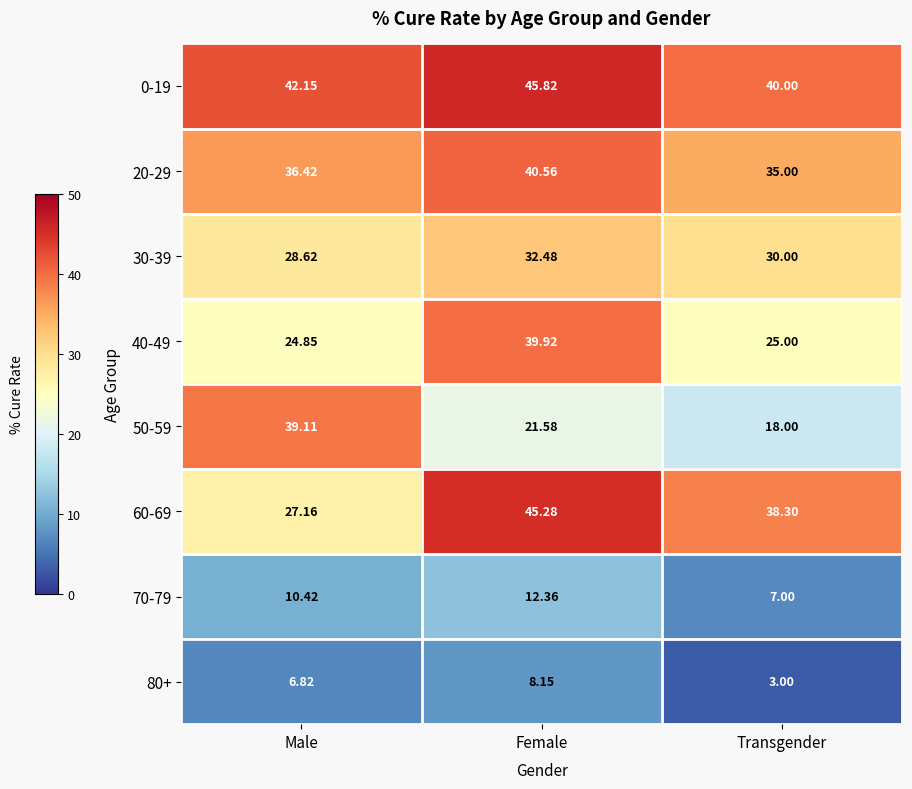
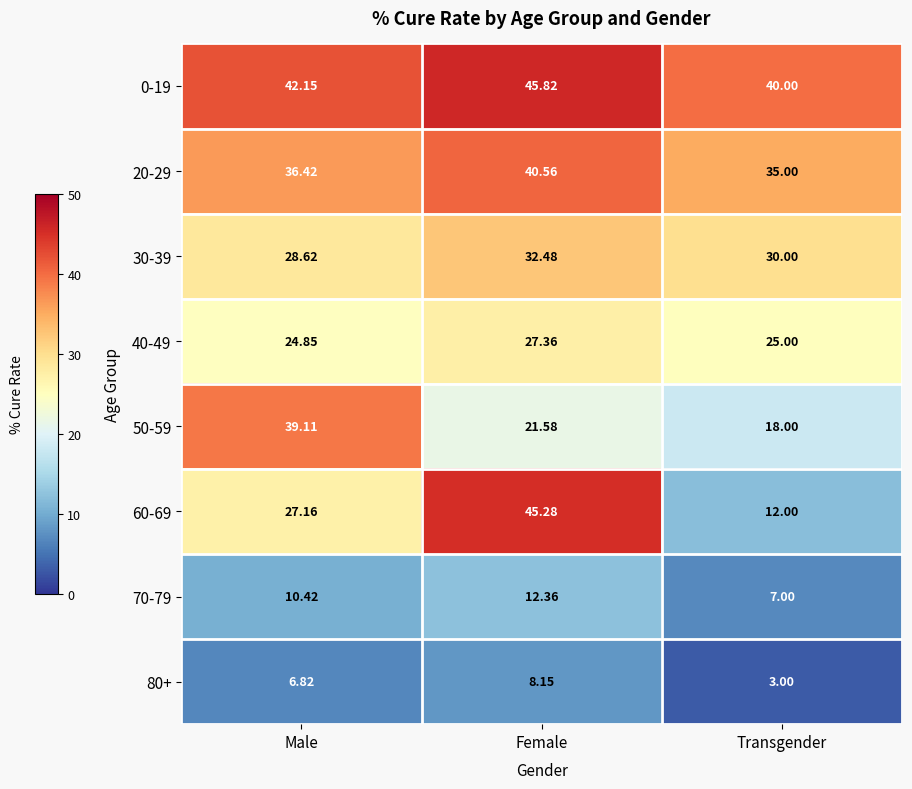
40-49, Female: 39.92 -> 27.36
60-69, Transgender: 38.30 -> 12.00
